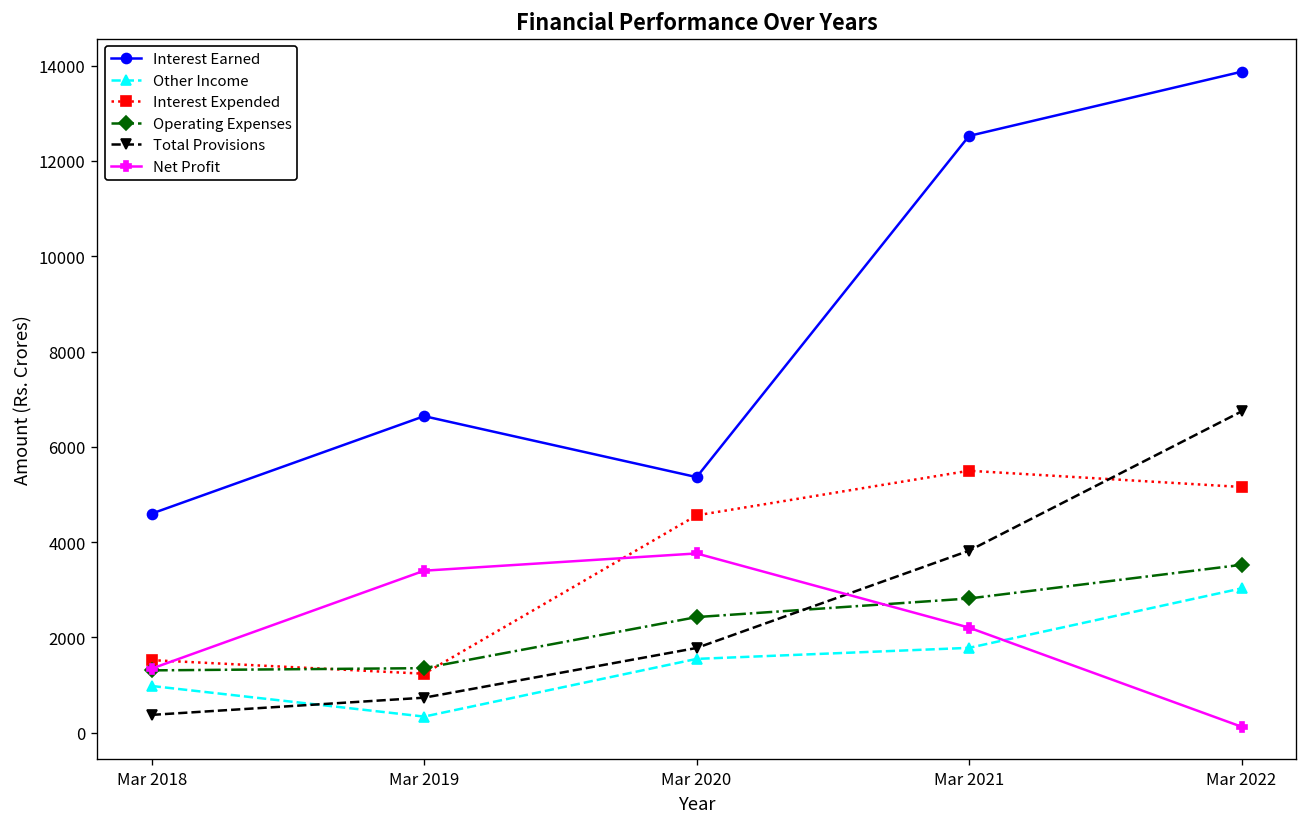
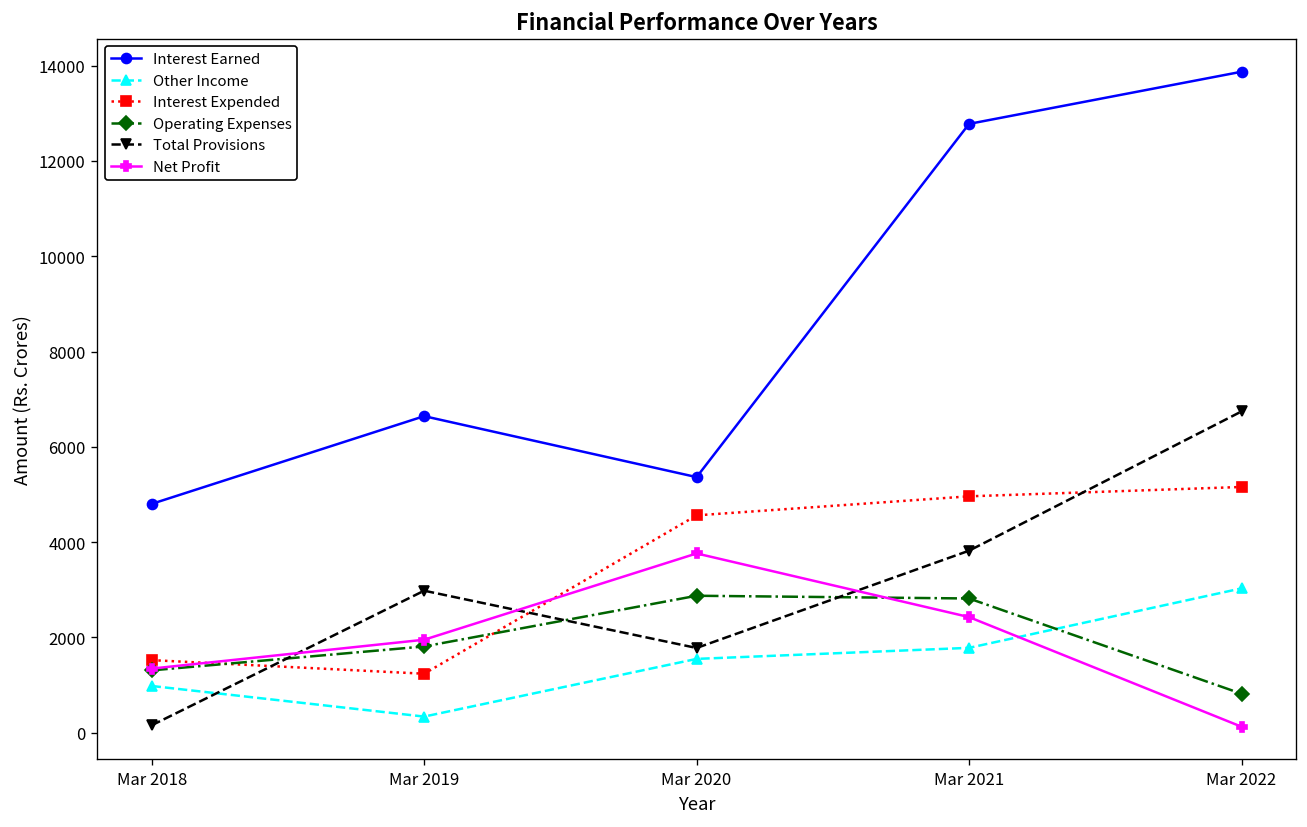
Interest Earned, Mar 2018: 4600 -> 4800
Total Provisions, Mar 2018: 400 -> 200
Operating Expenses, Mar 2019: 1400 -> 1800
Total Provisions, Mar 2019: 700 -> 3000
Net Profit, Mar 2019: 3400 -> 2000
Operating Expenses, Mar 2020: 2400 -> 2900
Interest Earned, Mar 2021: 12500 -> 12800
Interest Expended, Mar 2021: 5500 -> 5000
Net Profit, Mar 2021: 2200 -> 2400
Operating Expenses, Mar 2022: 3500 -> 800
